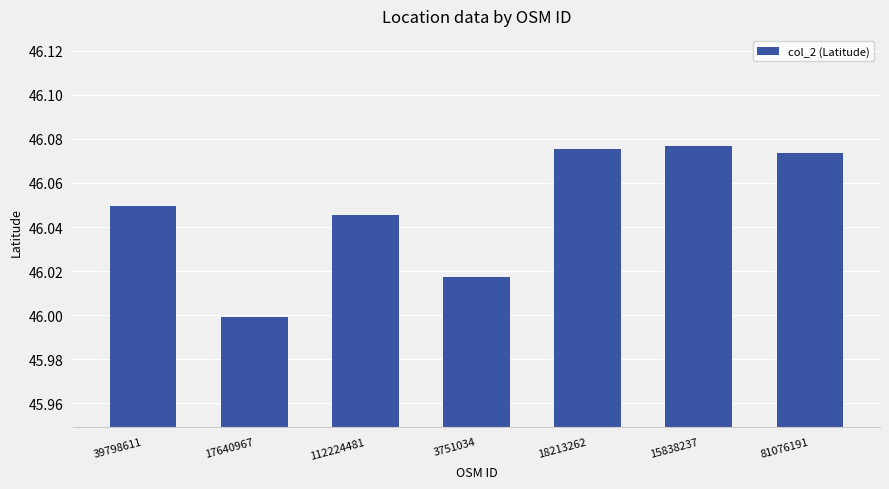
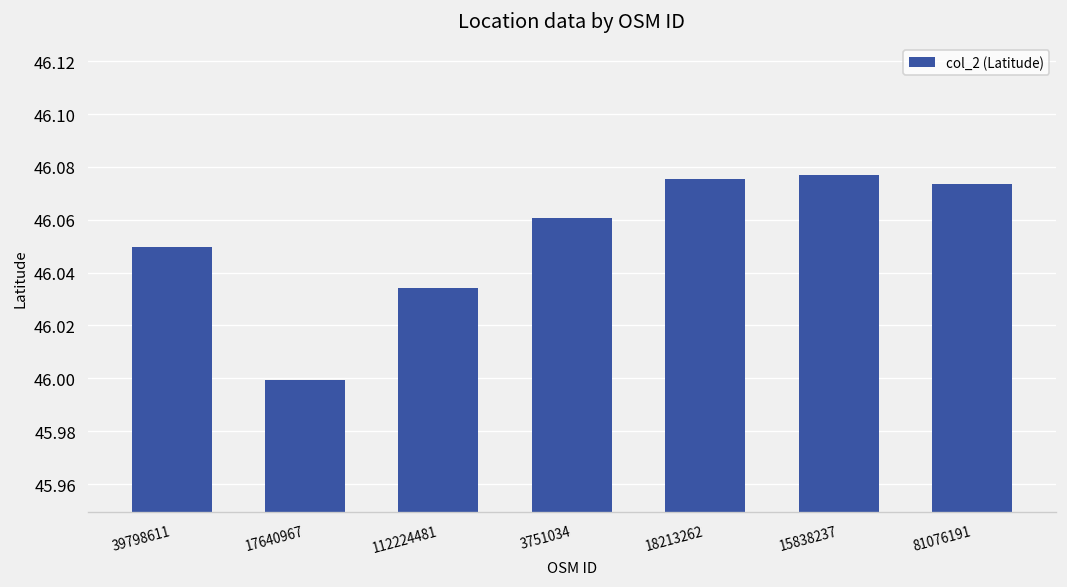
112224481: 46.045 -> 46.034
3751034: 46.017 -> 46.061
